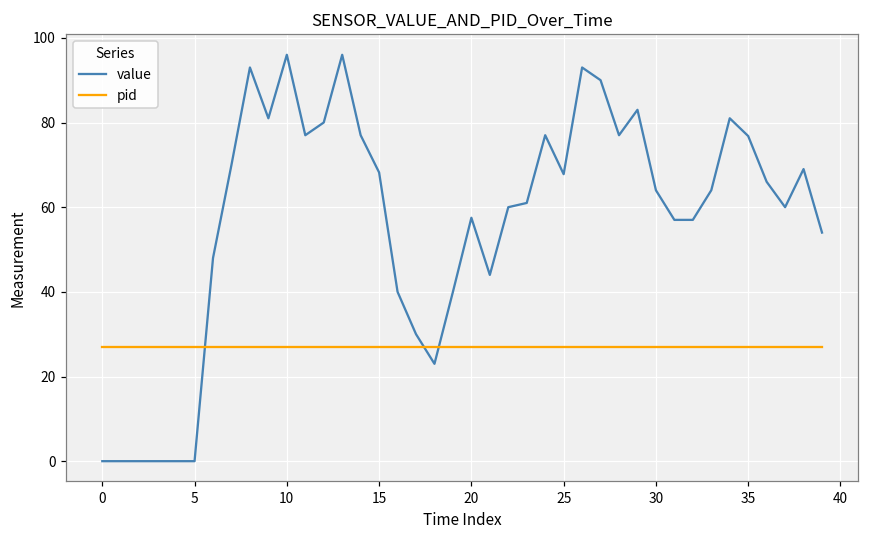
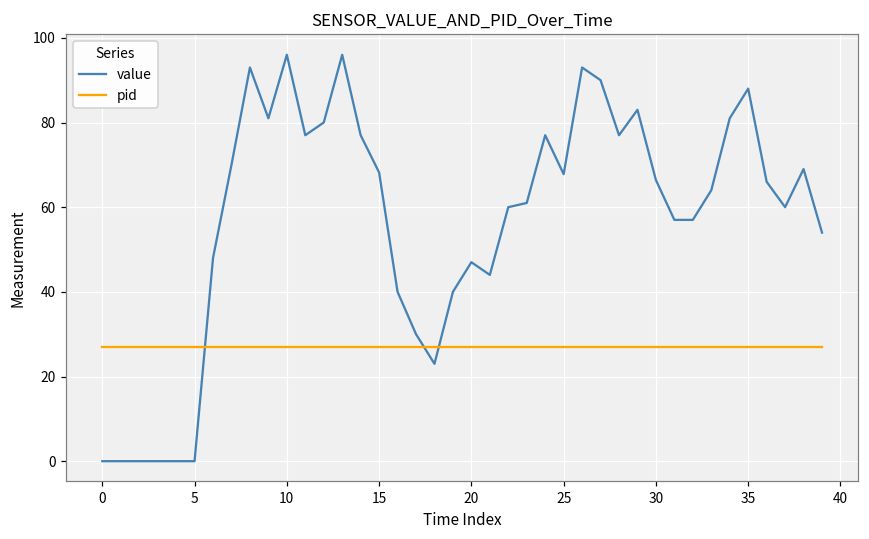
value, 20: 58 -> 47
value, 30: 64 -> 66
value, 35: 77 -> 88
